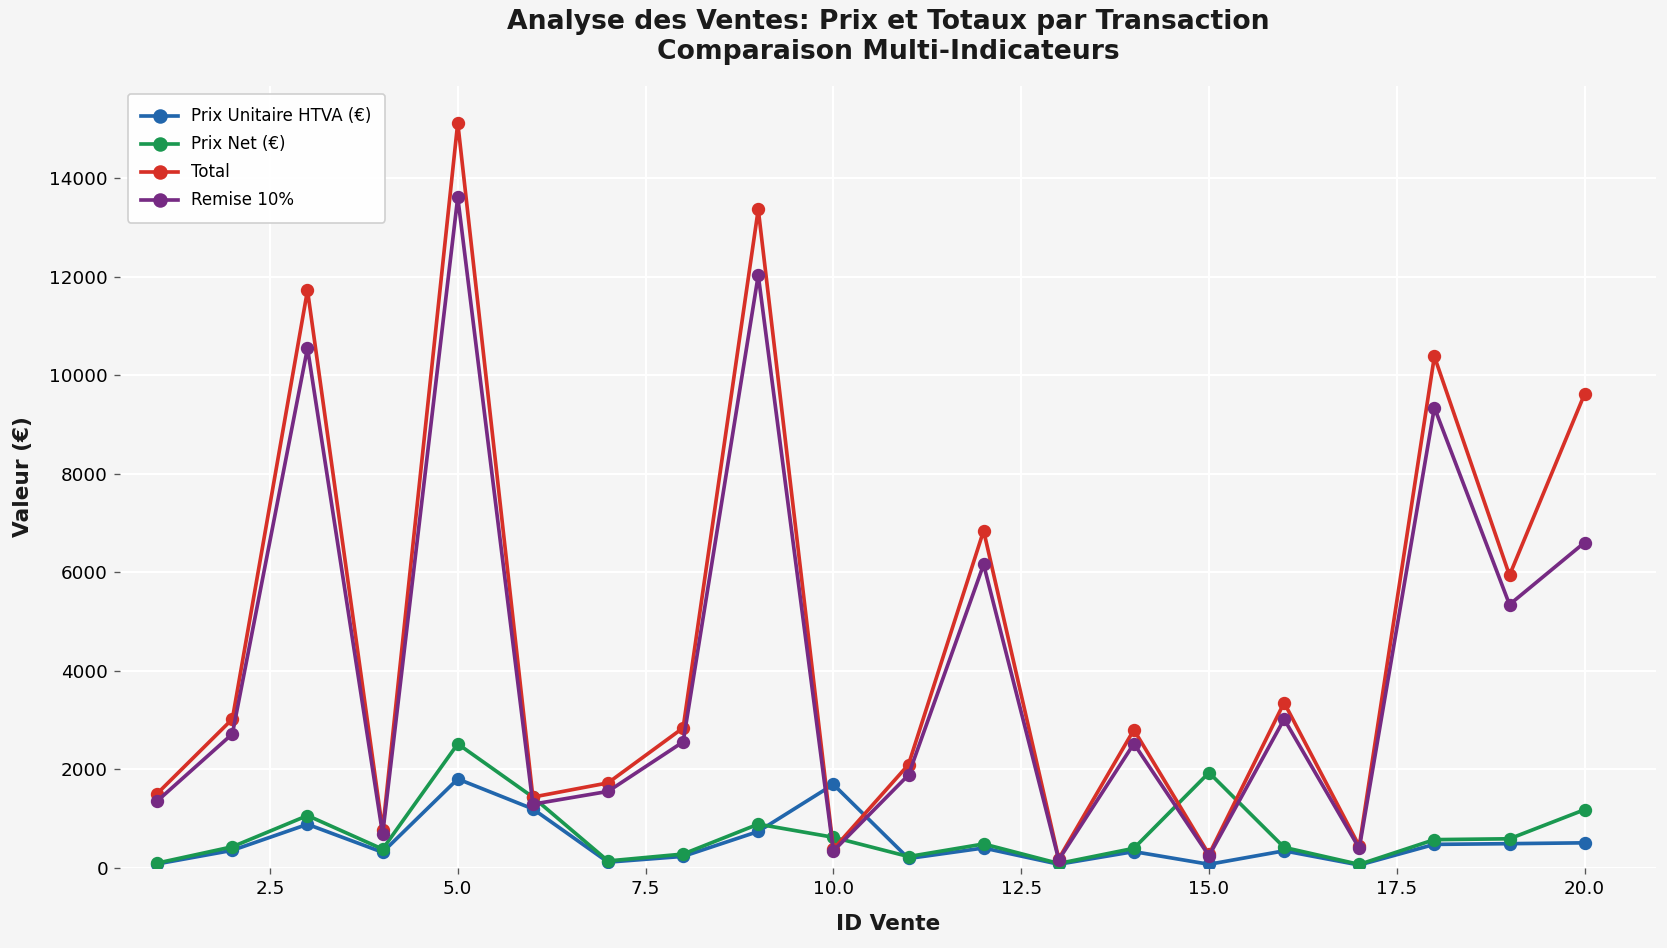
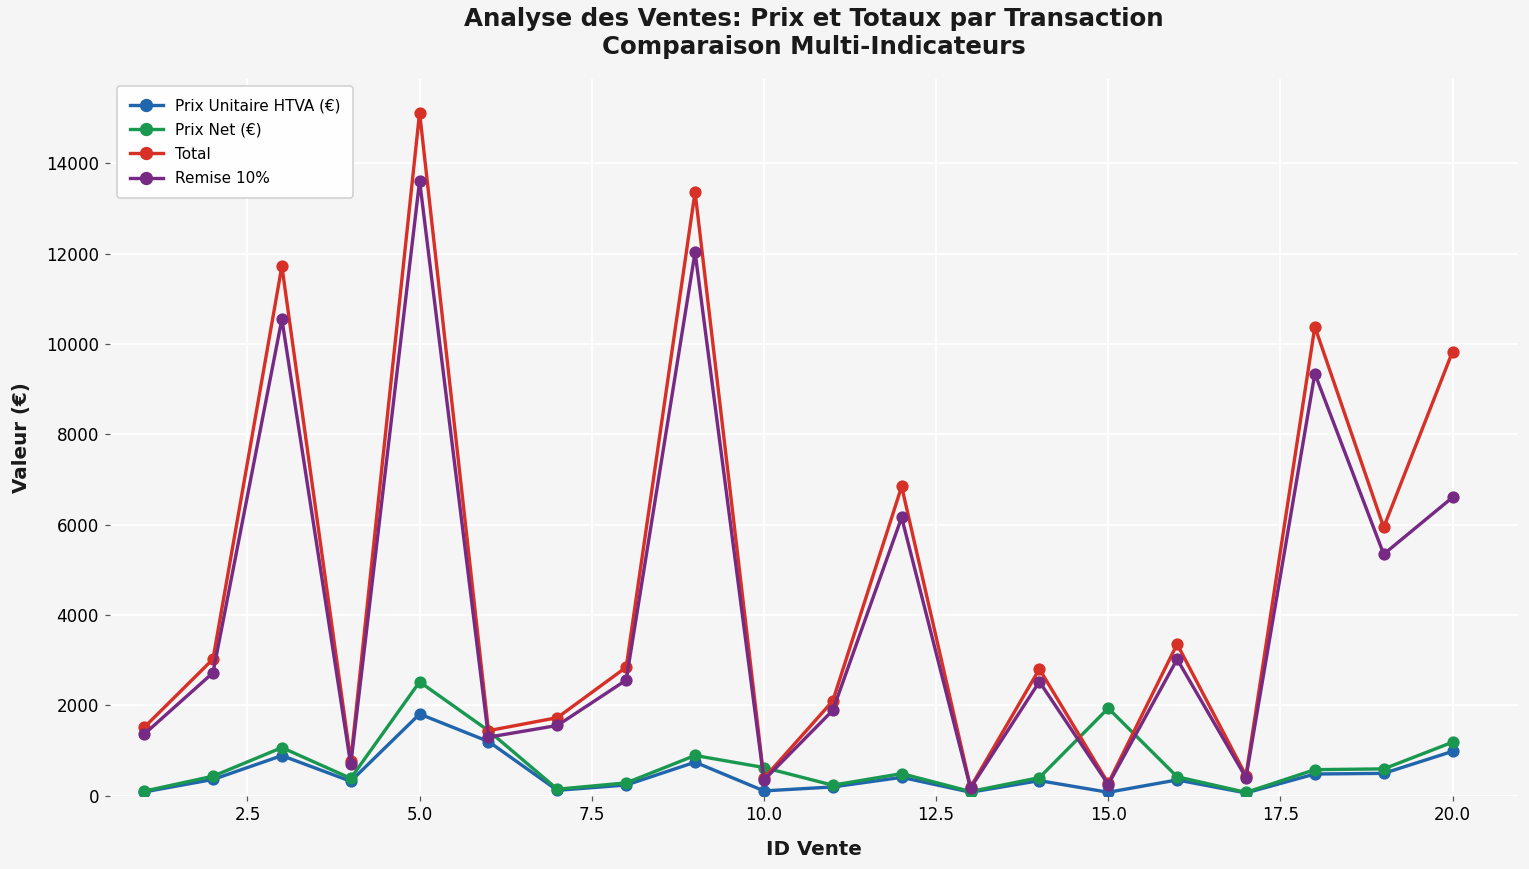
Prix Unitaire HTVA (€), 10.0: 1700 -> 100
Prix Unitaire HTVA (€), 20.0: 500 -> 1000
Total, 20.0: 9600 -> 9800
